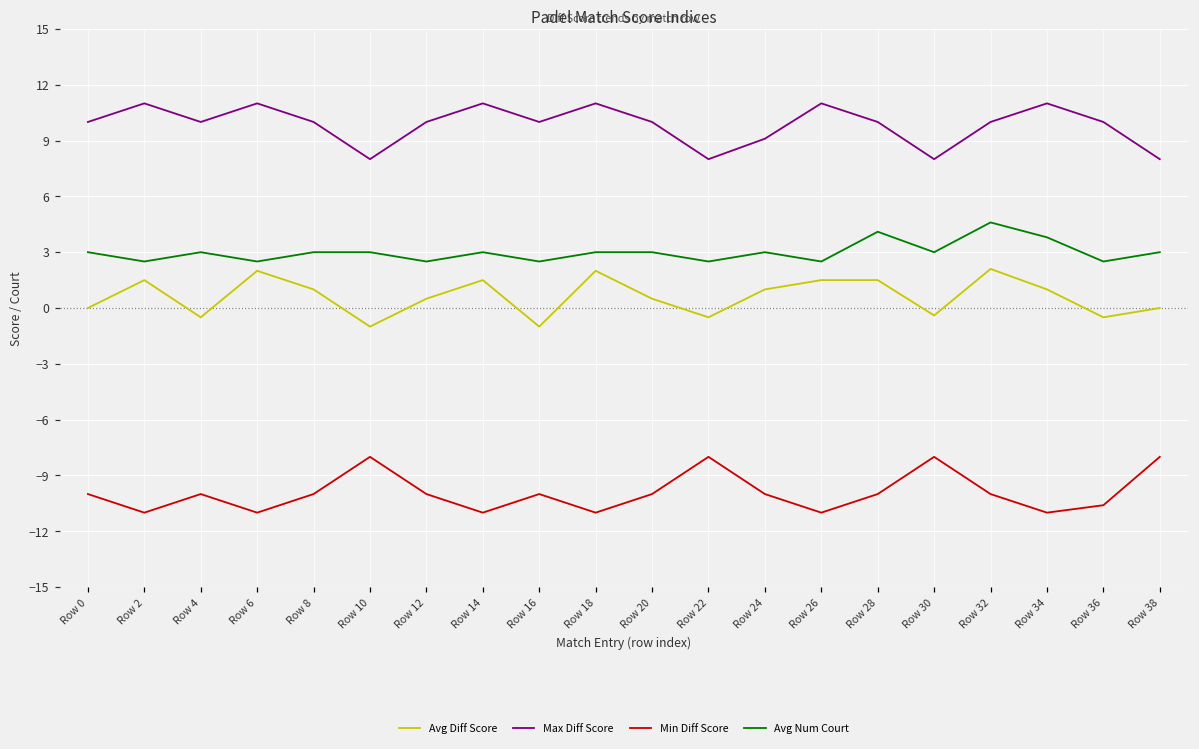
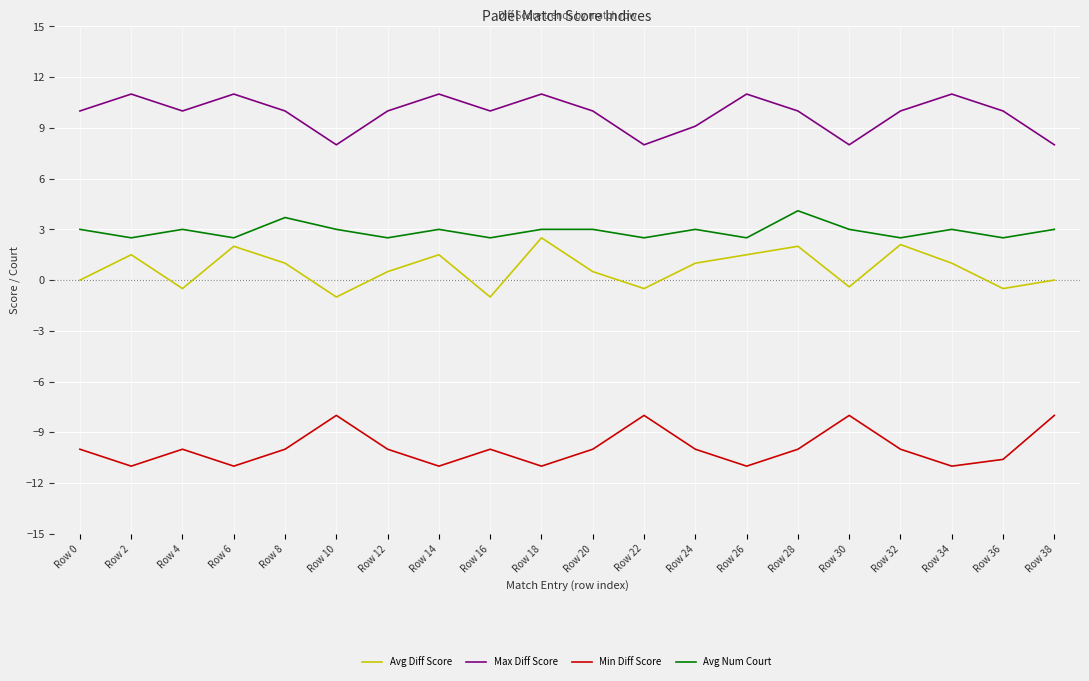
Avg Num Court, Row 8: 3.0 -> 3.7
Avg Diff Score, Row 18: 2.0 -> 2.5
Avg Diff Score, Row 28: 1.5 -> 2.0
Avg Num Court, Row 32: 4.6 -> 2.5
Avg Num Court, Row 34: 3.8 -> 3.0
